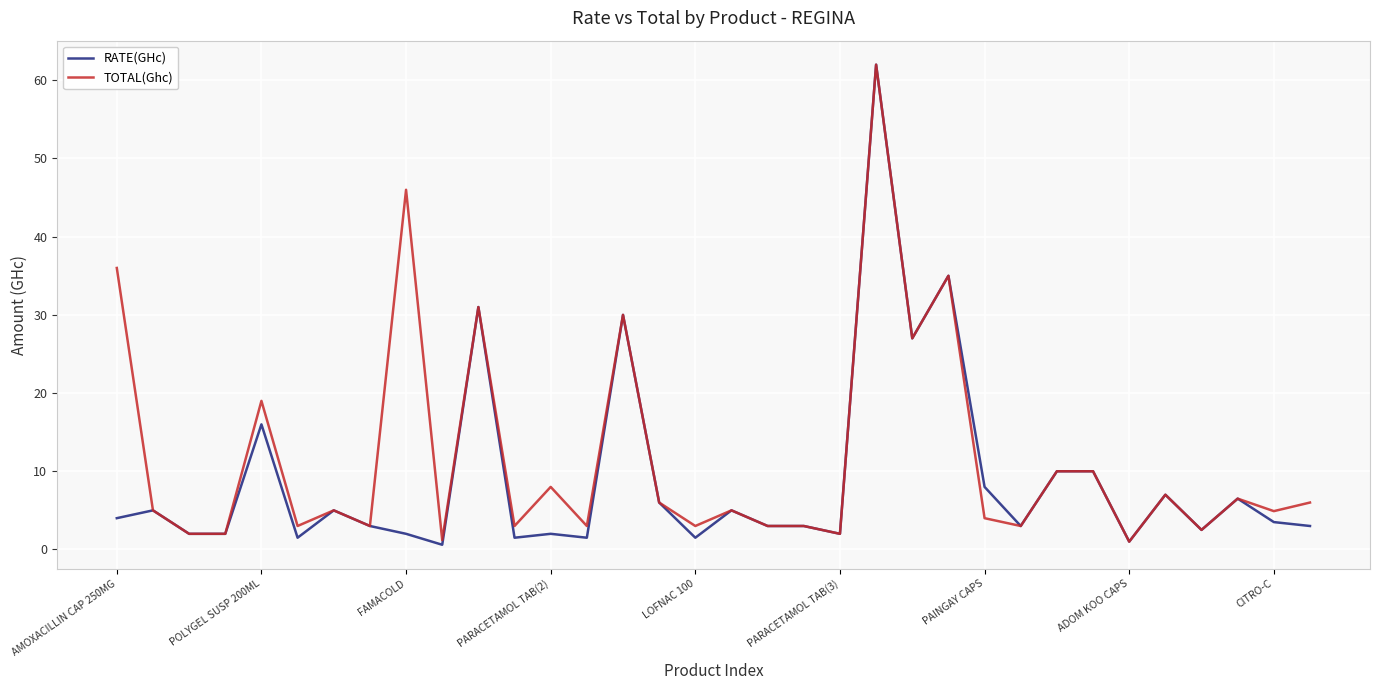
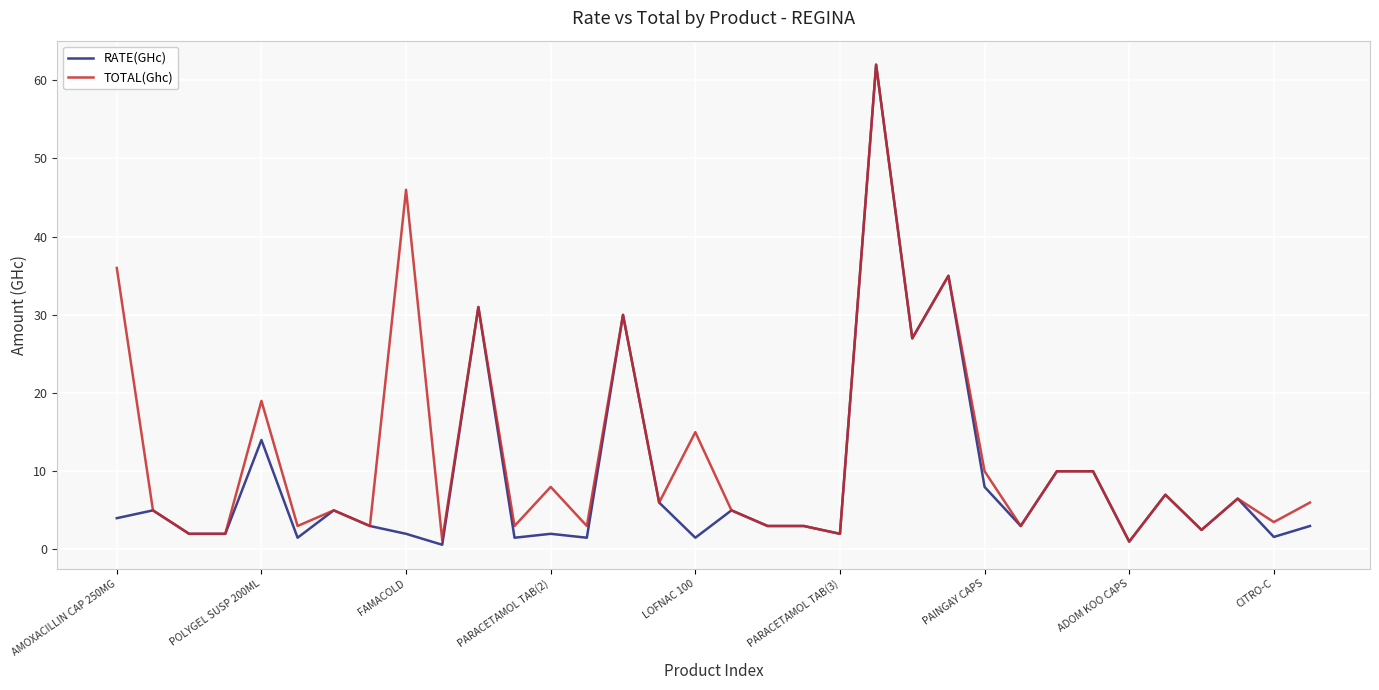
RATE(GHc), POLYGEL SUSP 200ML: 16 -> 14
TOTAL(Ghc), LOFNAC 100: 3 -> 15
TOTAL(Ghc), PAINGAY CAPS: 4 -> 10
RATE(GHc), CITRO-C: 4 -> 2
TOTAL(Ghc), CITRO-C: 5 -> 4
